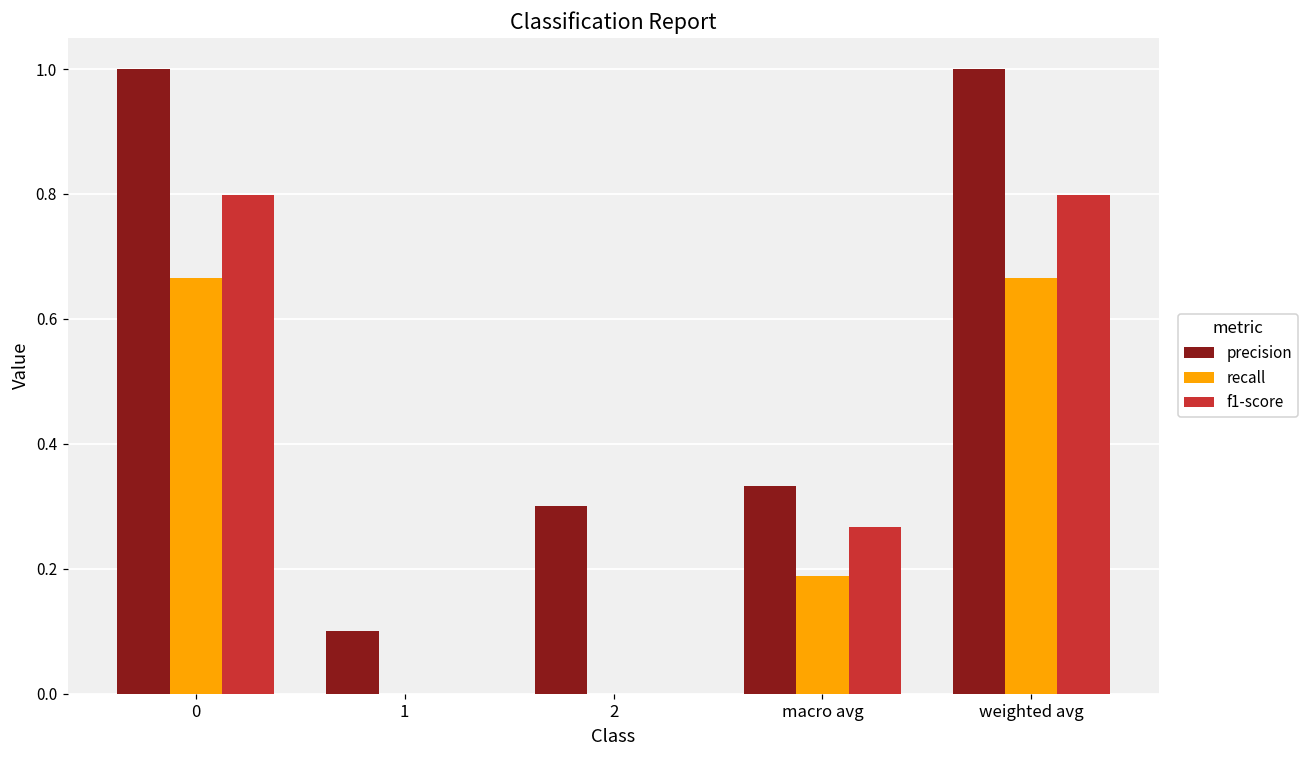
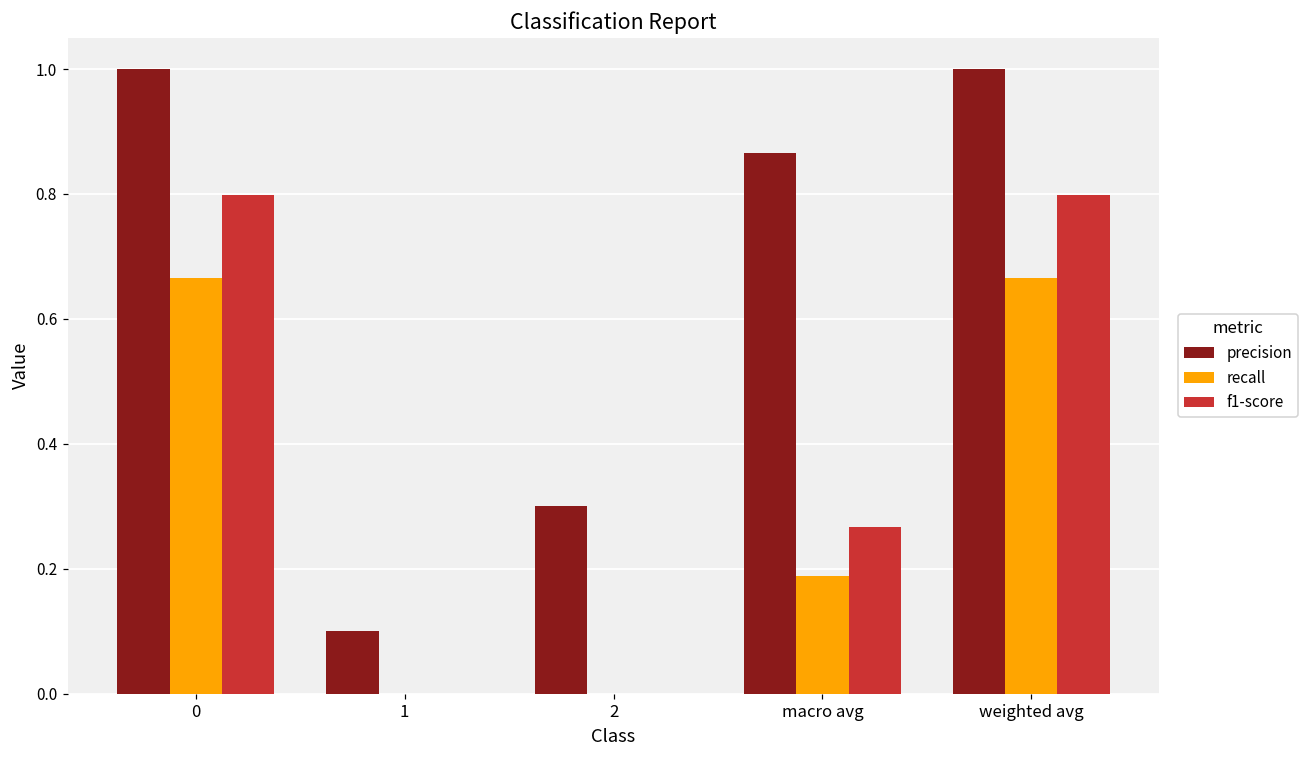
precision, macro avg: 0.33 -> 0.87
